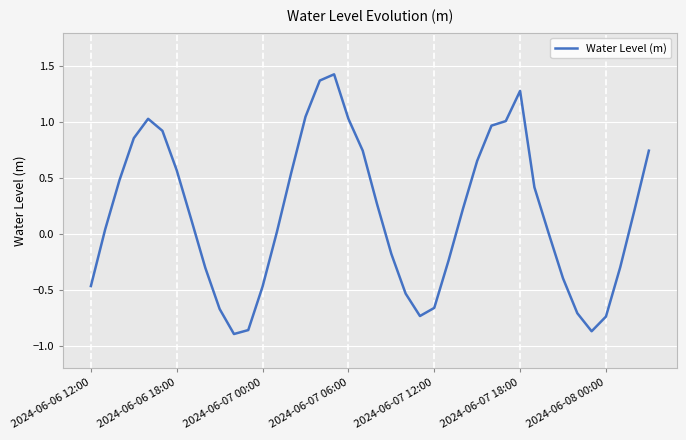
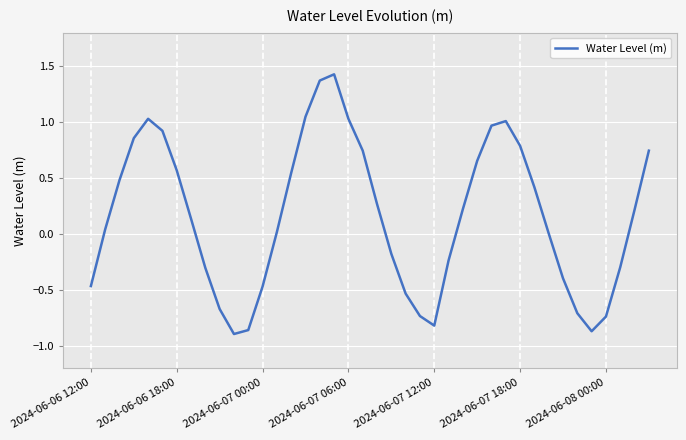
2024-06-07 12:00: -0.66 -> -0.82
2024-06-07 18:00: 1.28 -> 0.79
